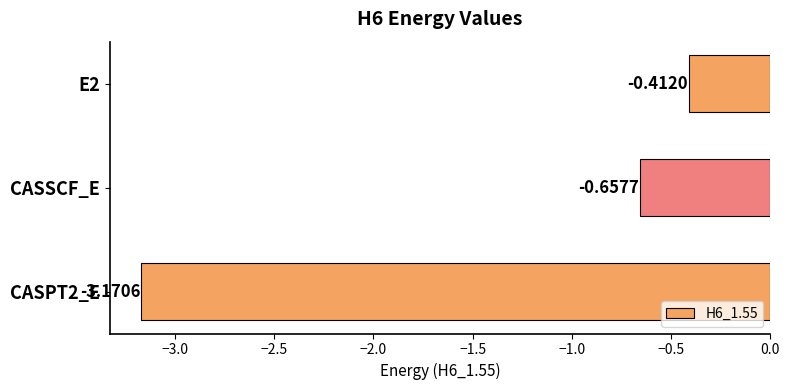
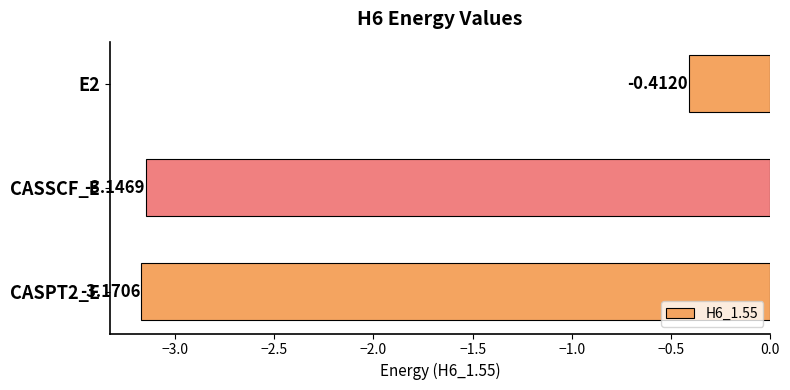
CASSCF_E: -0.6577 -> -3.1469
